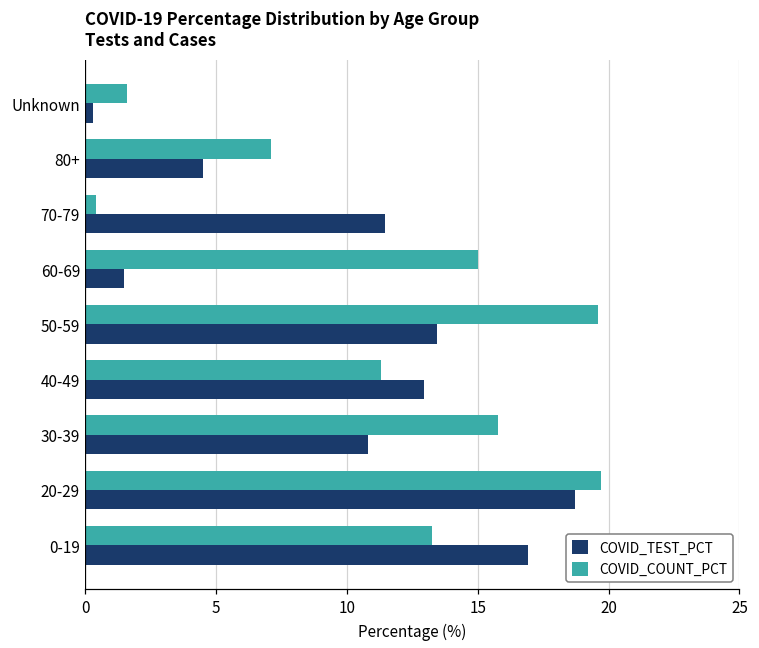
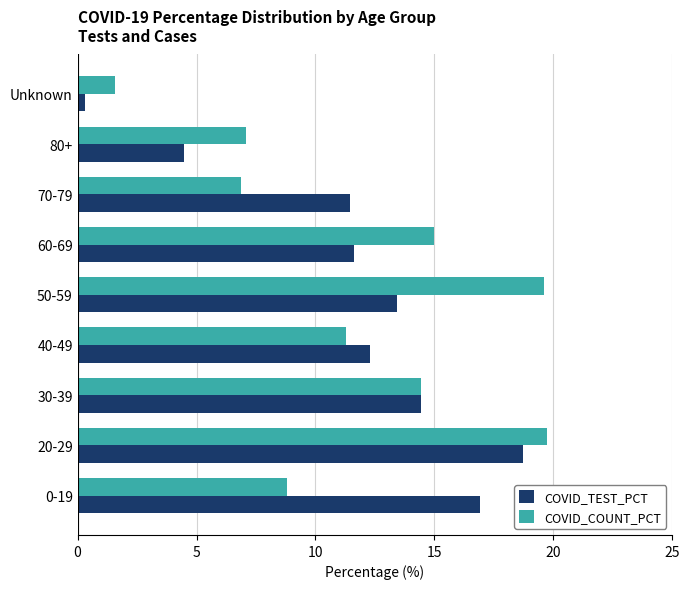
COVID_COUNT_PCT, 70-79: 0.4 -> 6.9
COVID_TEST_PCT, 60-69: 1.5 -> 11.6
COVID_TEST_PCT, 40-49: 12.9 -> 12.3
COVID_COUNT_PCT, 30-39: 15.8 -> 14.4
COVID_TEST_PCT, 30-39: 10.8 -> 14.4
COVID_COUNT_PCT, 0-19: 13.3 -> 8.8
